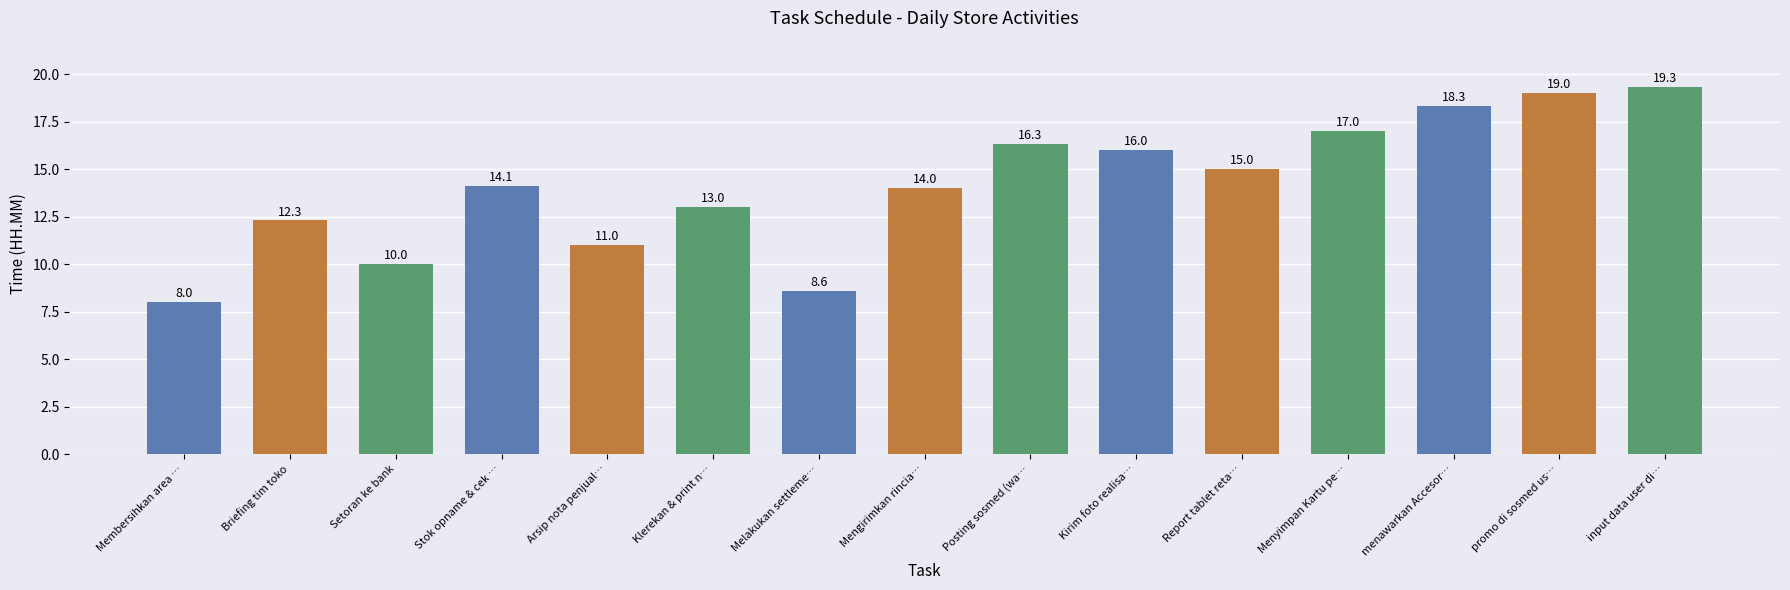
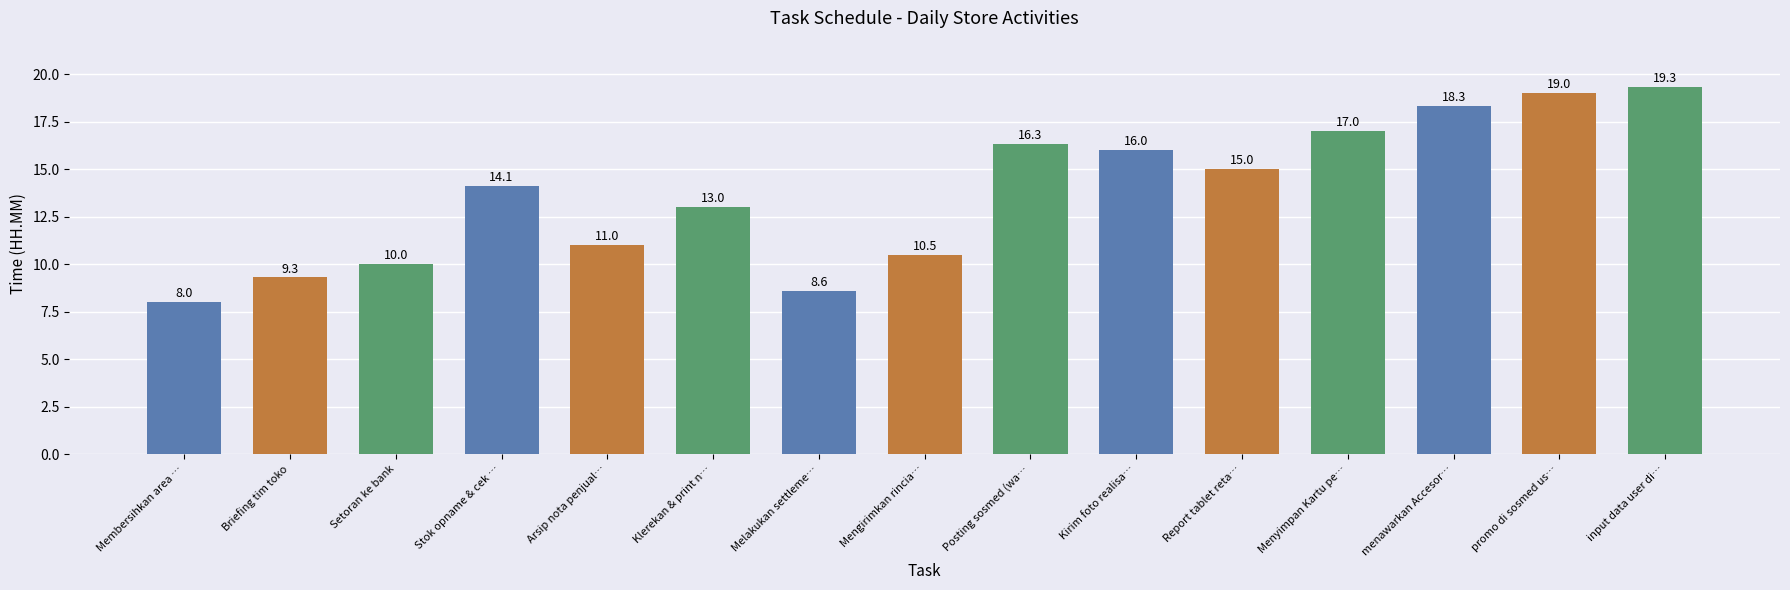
Briefing tim toko: 12.3 -> 9.3
Mengirimkan rincia…: 14.0 -> 10.5
